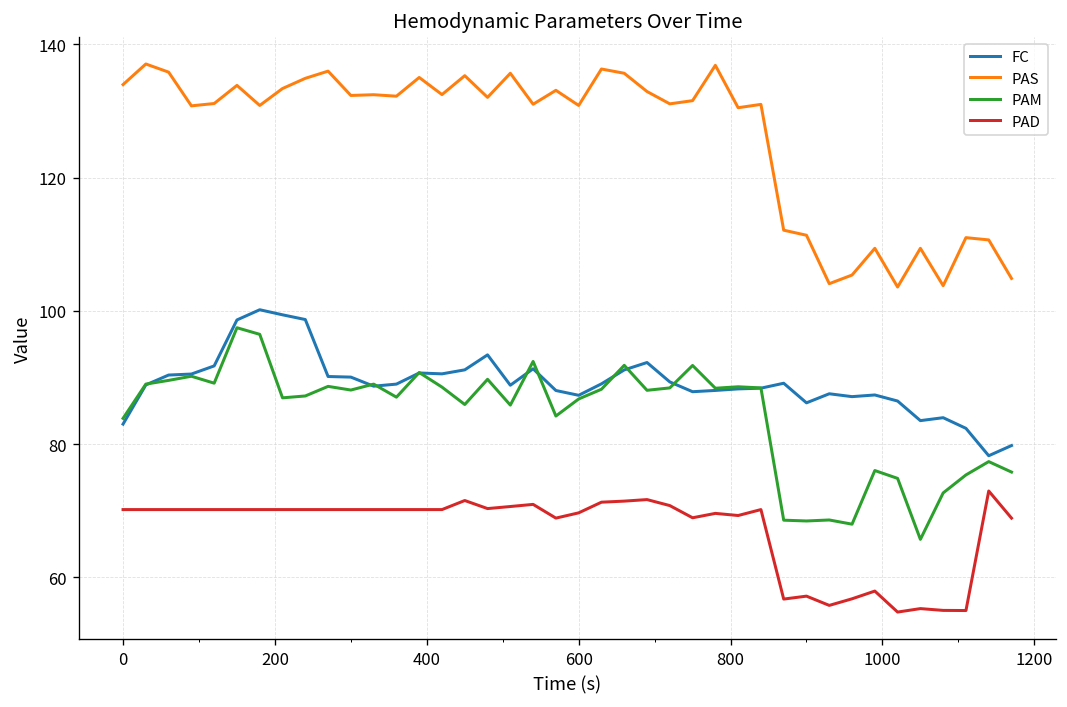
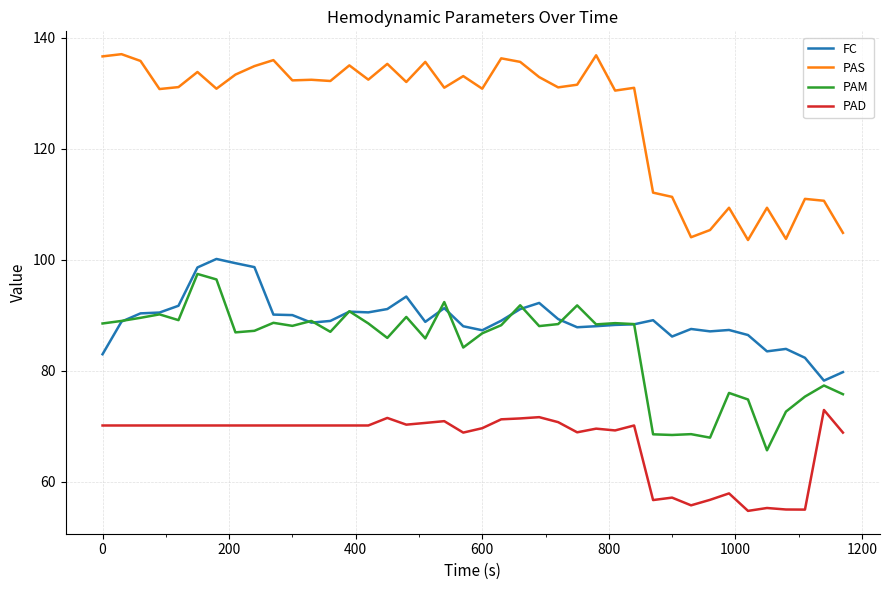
PAS, 0: 134 -> 137
PAM, 0: 84 -> 89
